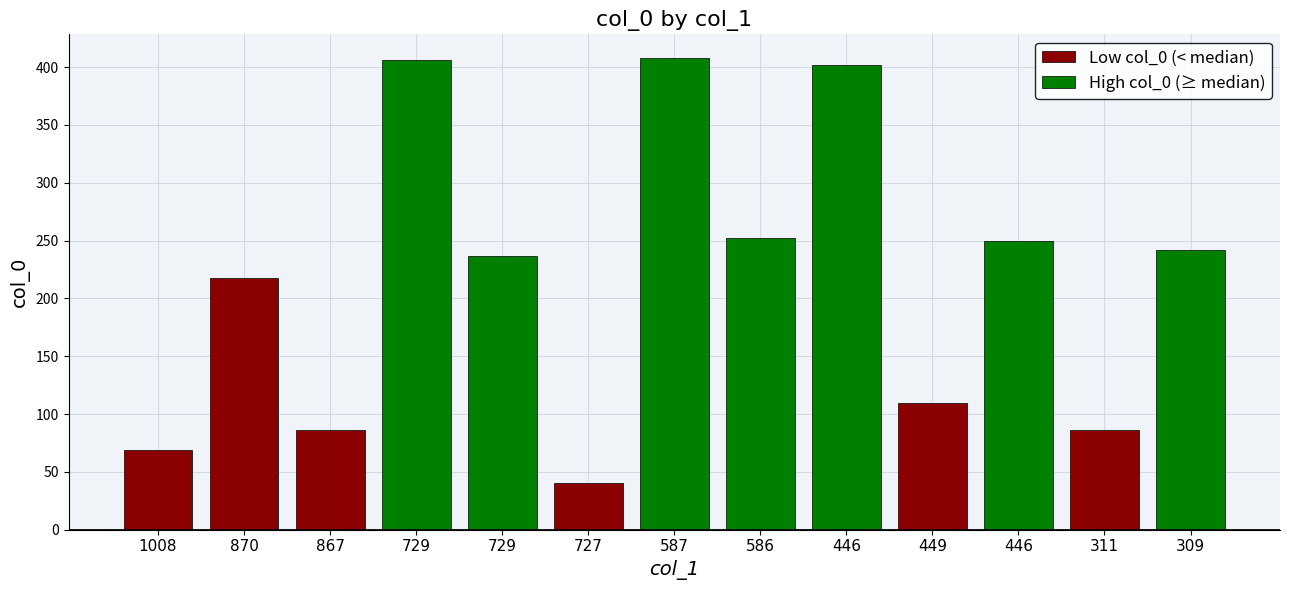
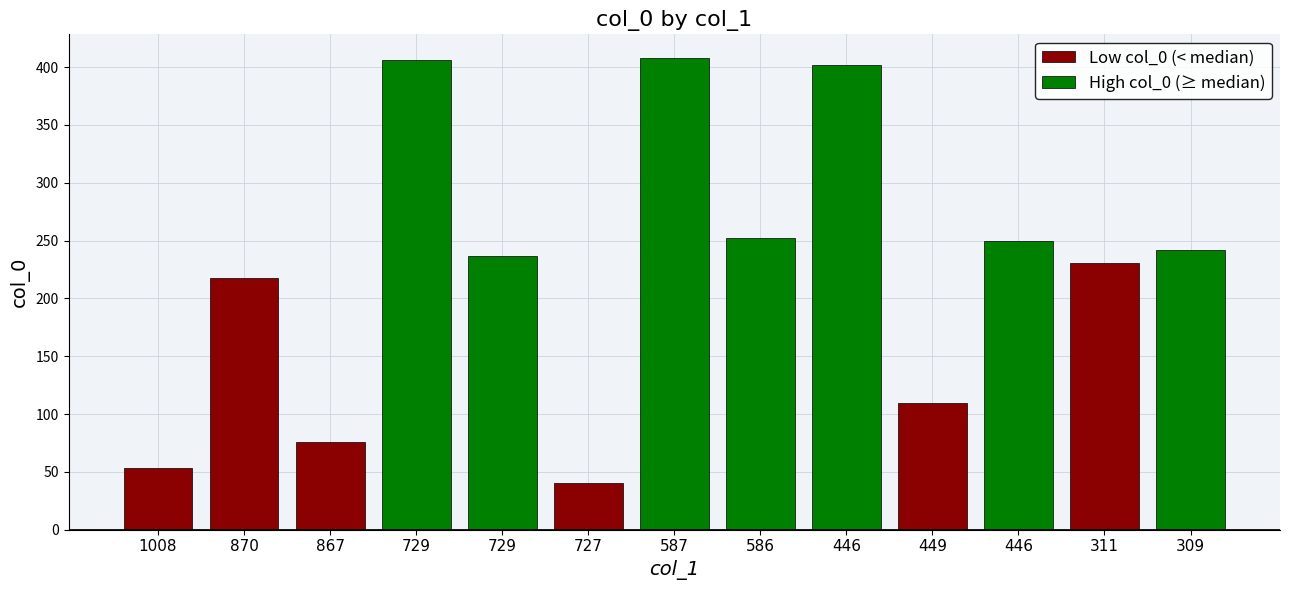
1008: 69 -> 53
867: 86 -> 76
311: 86 -> 231
